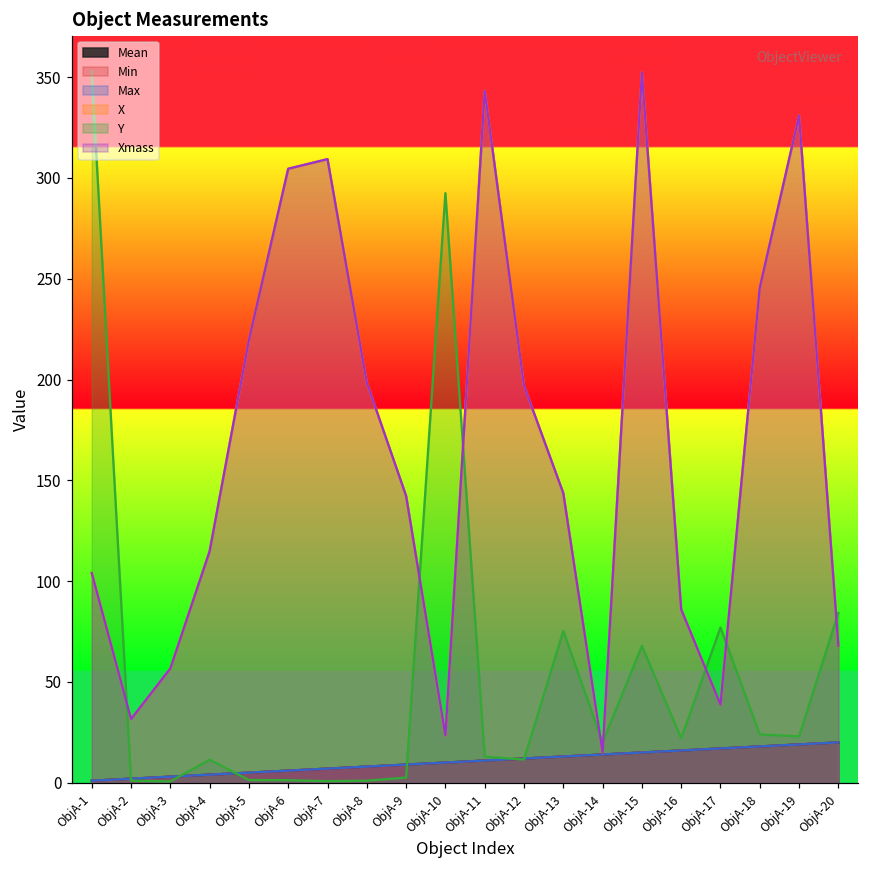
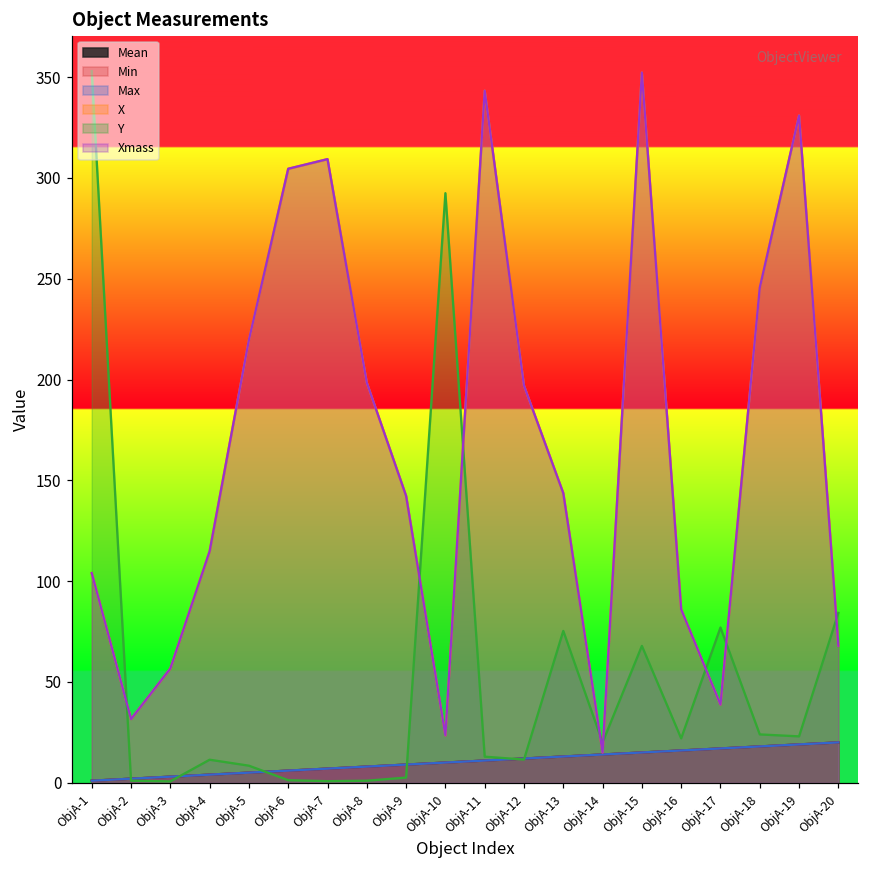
Y, ObjA-5: 1 -> 8
